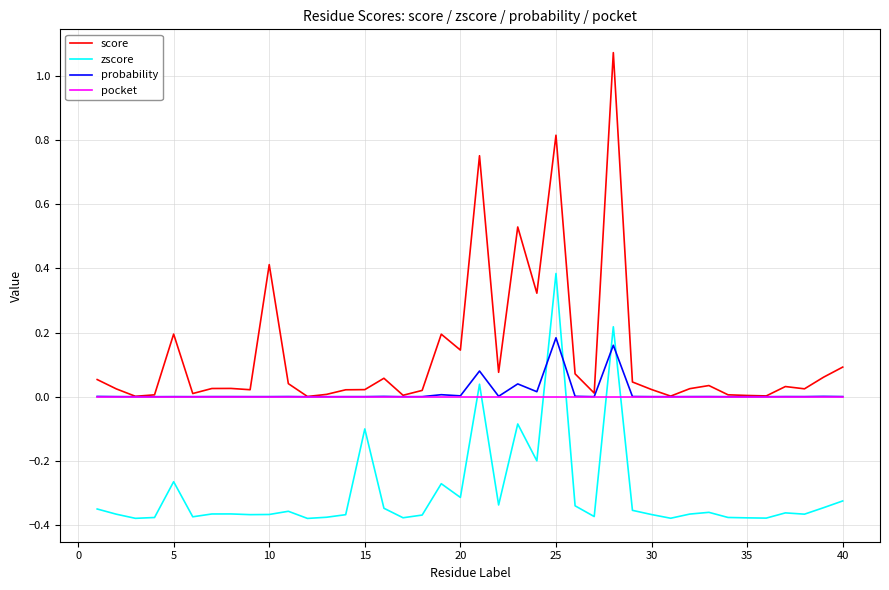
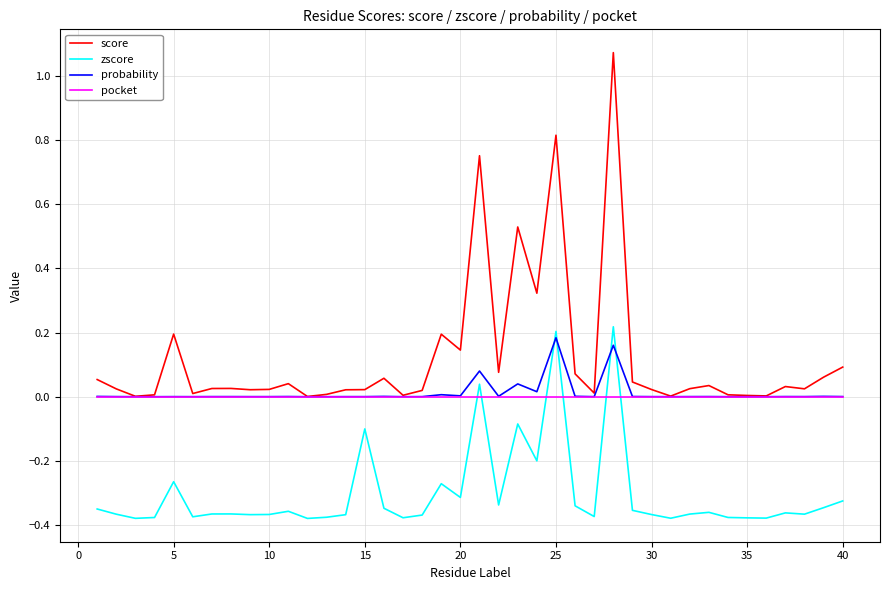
score, 10: 0.41 -> 0.02
zscore, 25: 0.38 -> 0.20
